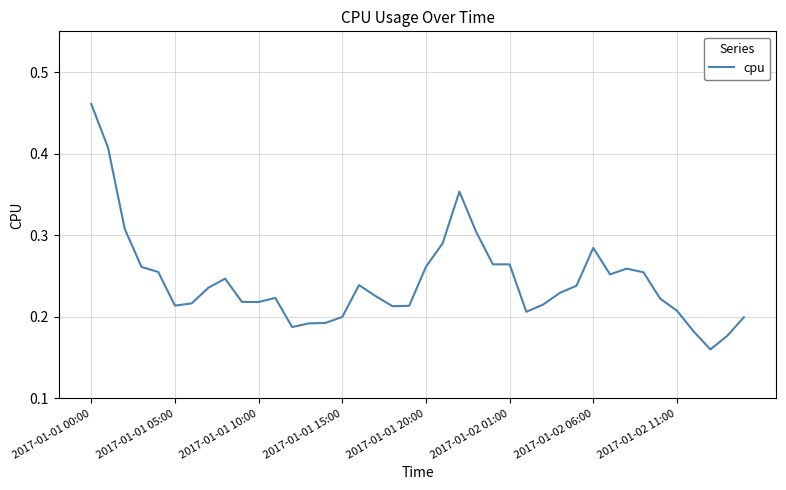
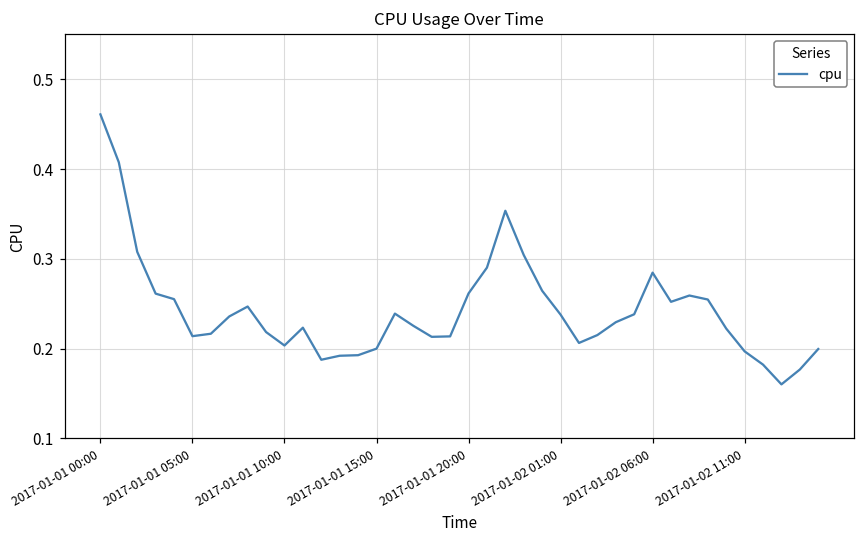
2017-01-01 10:00: 0.22 -> 0.20
2017-01-02 01:00: 0.26 -> 0.24
2017-01-02 11:00: 0.21 -> 0.20
